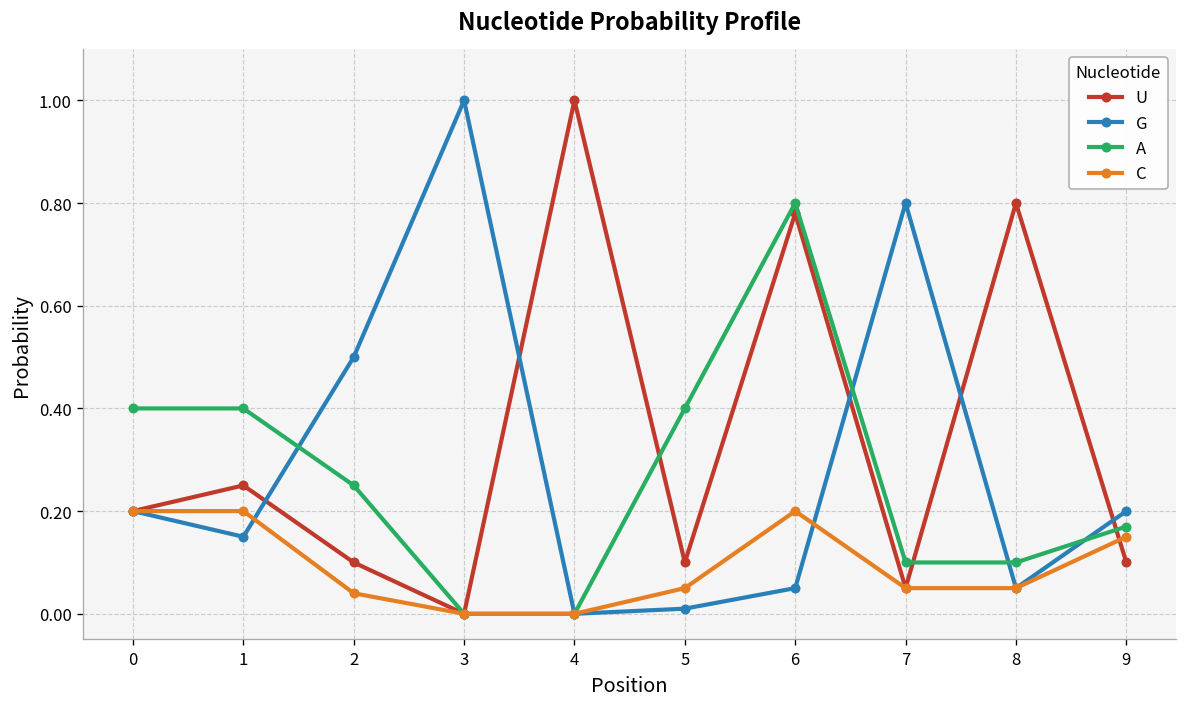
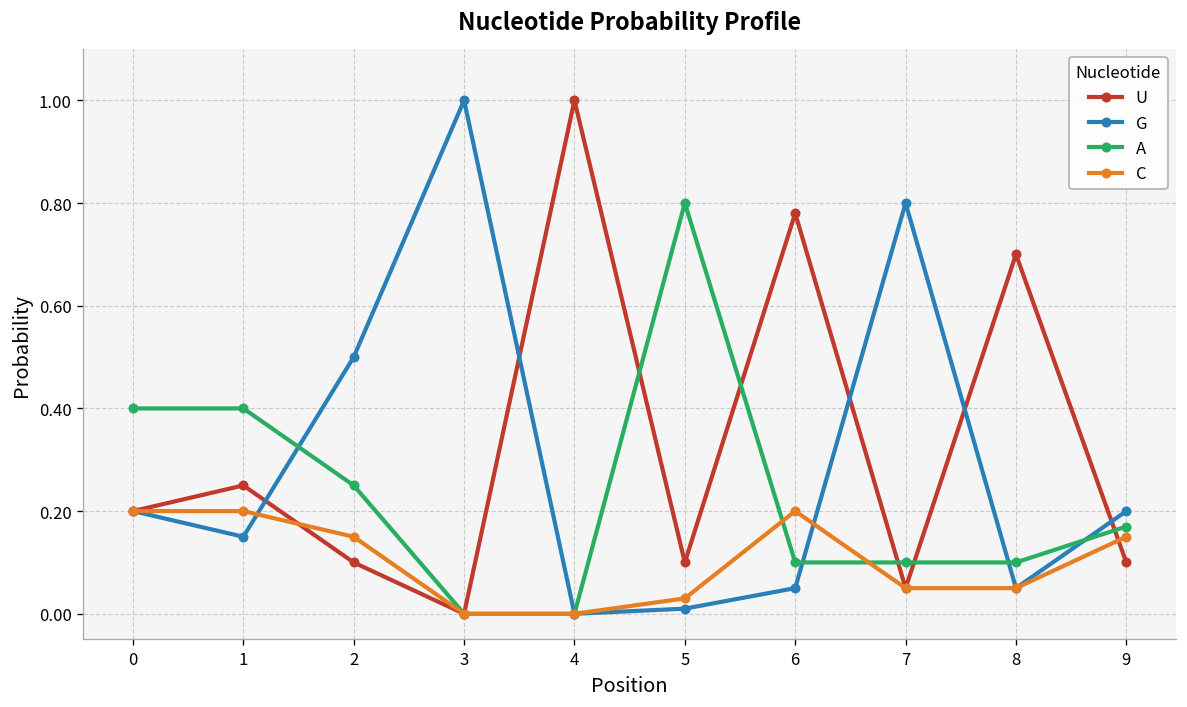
C, 2: 0.04 -> 0.15
A, 5: 0.4 -> 0.8
C, 5: 0.05 -> 0.03
A, 6: 0.8 -> 0.1
U, 8: 0.8 -> 0.7
